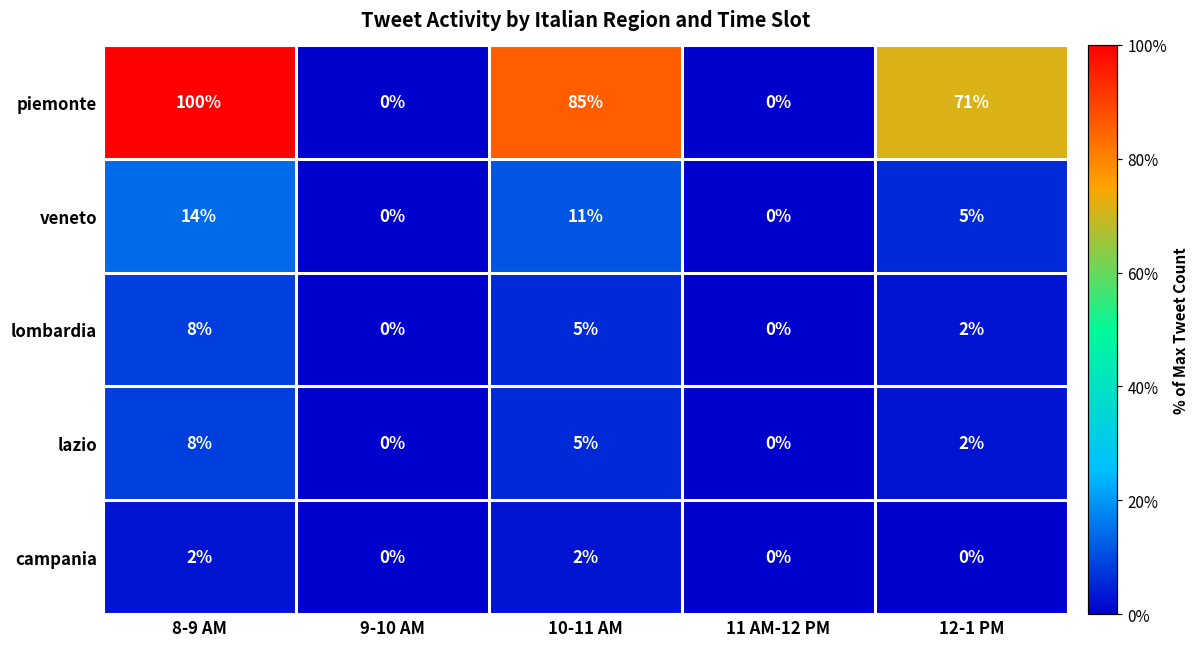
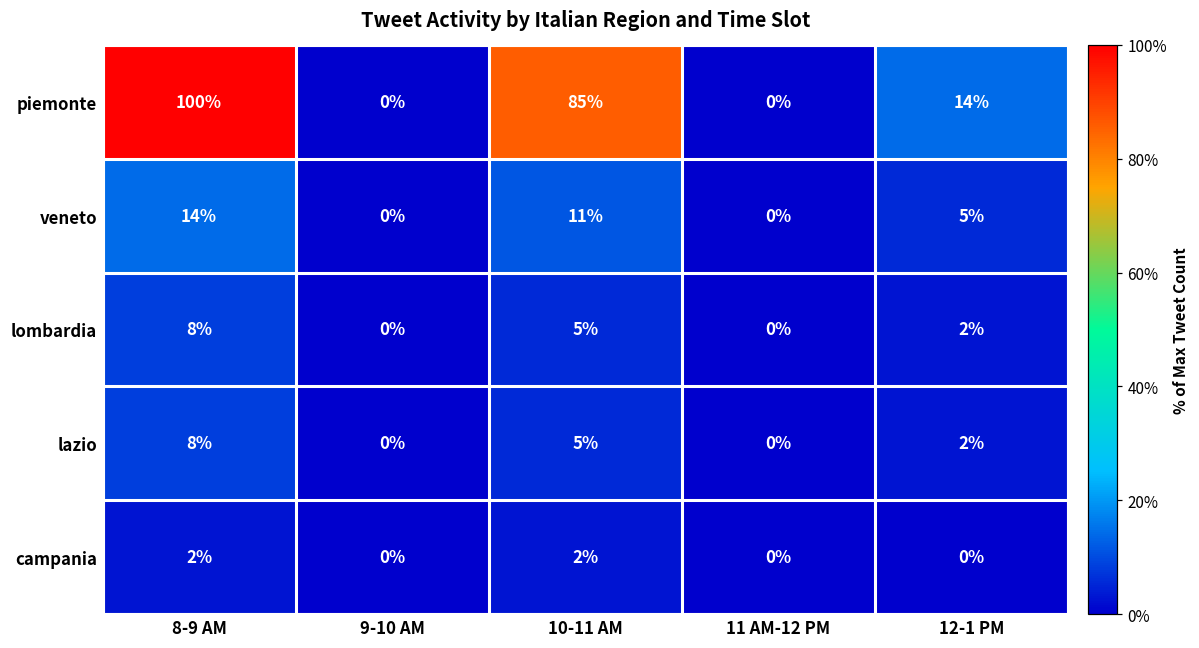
piemonte, 12-1 PM: 71% -> 14%
